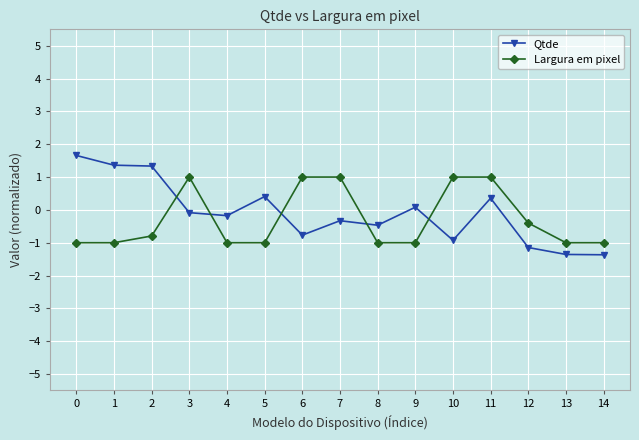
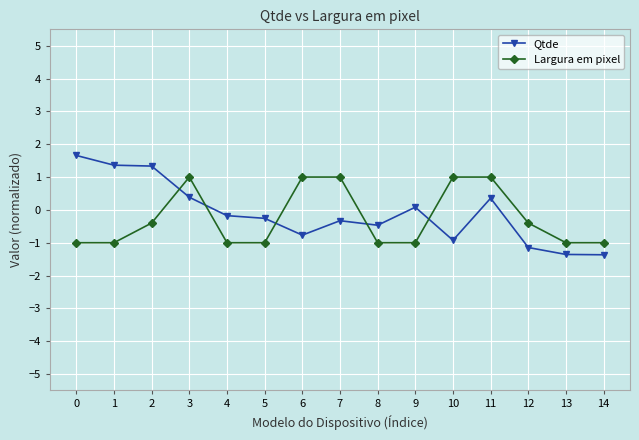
Largura em pixel, 2: -0.8 -> -0.4
Qtde, 3: -0.1 -> 0.4
Qtde, 5: 0.4 -> -0.3
